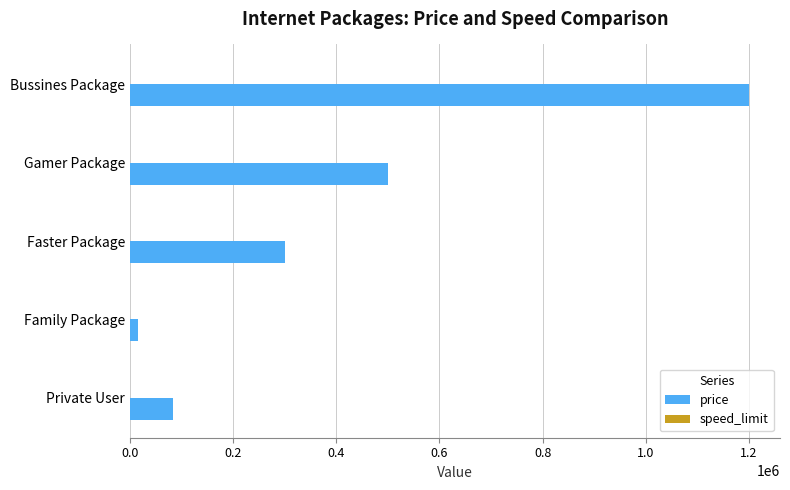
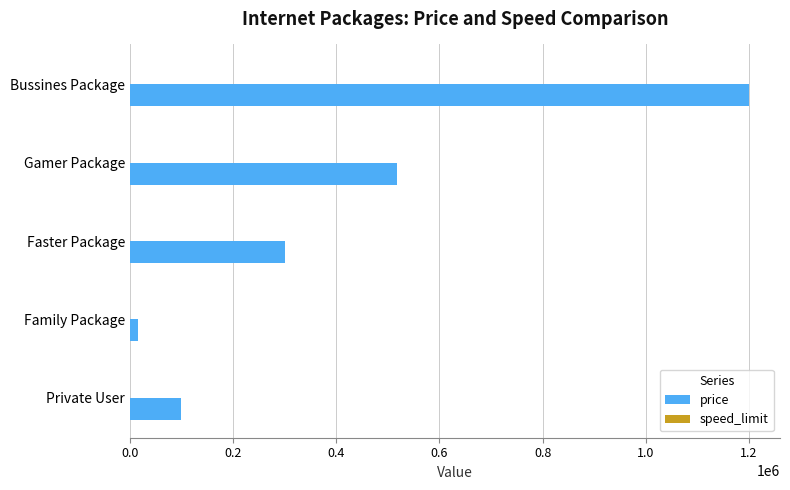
price, Gamer Package: 500000 -> 520000
price, Private User: 80000 -> 100000
